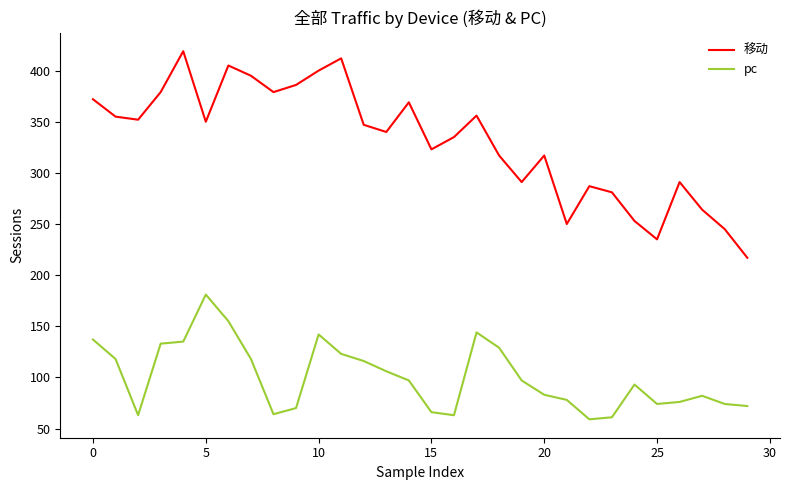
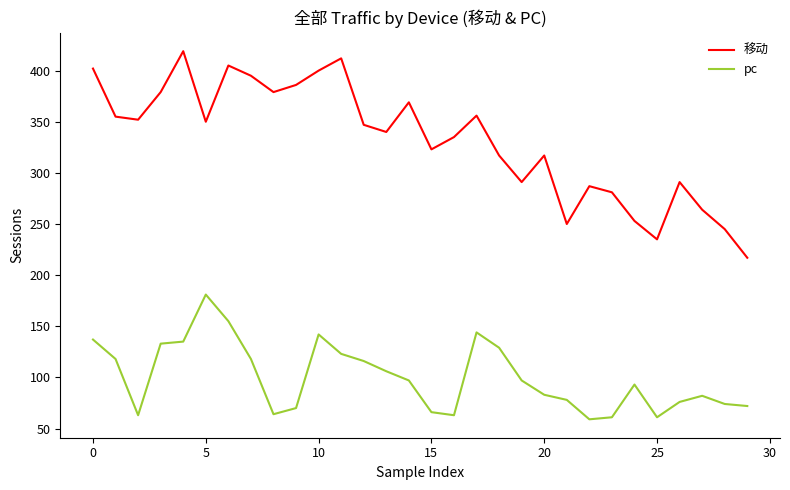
移动, 0: 372 -> 402
pc, 25: 74 -> 61
